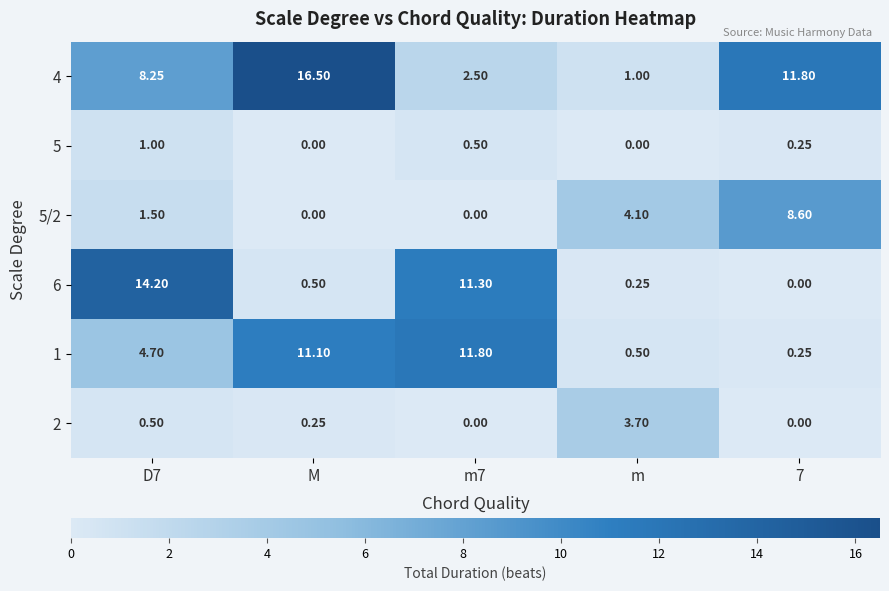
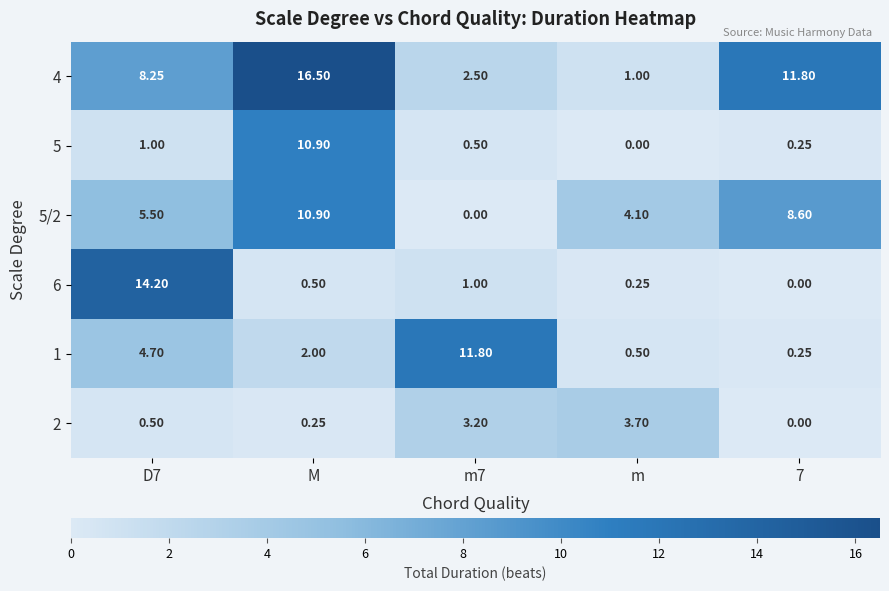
5, M: 0.00 -> 10.90
5/2, D7: 1.50 -> 5.50
5/2, M: 0.00 -> 10.90
6, m7: 11.30 -> 1.00
1, M: 11.10 -> 2.00
2, m7: 0.00 -> 3.20
